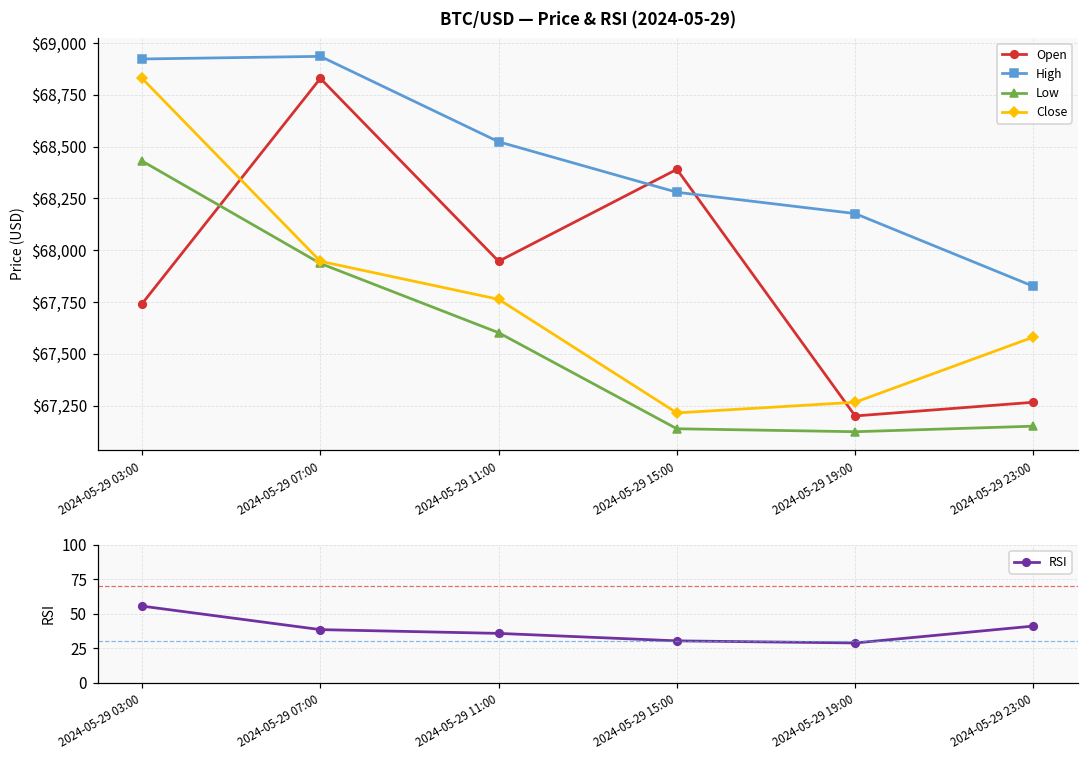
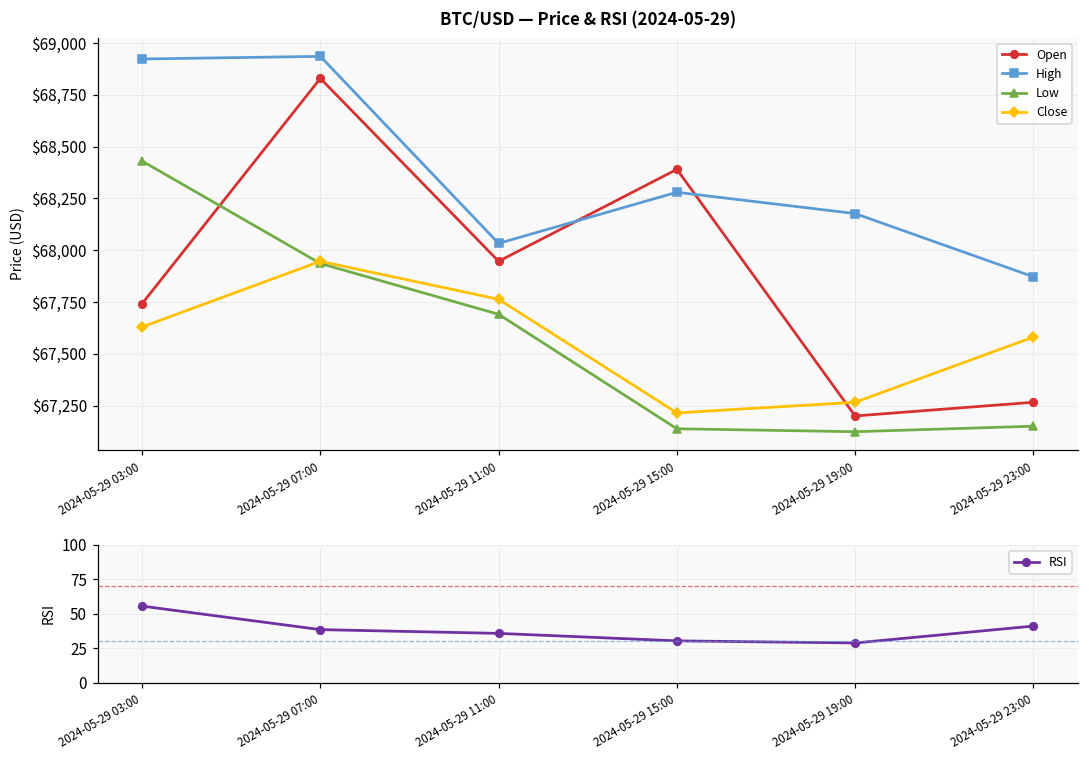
BTC/USD — Price & RSI (2024-05-29), Close, 2024-05-29 03:00: $68,830 -> $67,630
BTC/USD — Price & RSI (2024-05-29), High, 2024-05-29 11:00: $68,520 -> $68,030
BTC/USD — Price & RSI (2024-05-29), Low, 2024-05-29 11:00: $67,600 -> $67,690
BTC/USD — Price & RSI (2024-05-29), High, 2024-05-29 23:00: $67,830 -> $67,870
